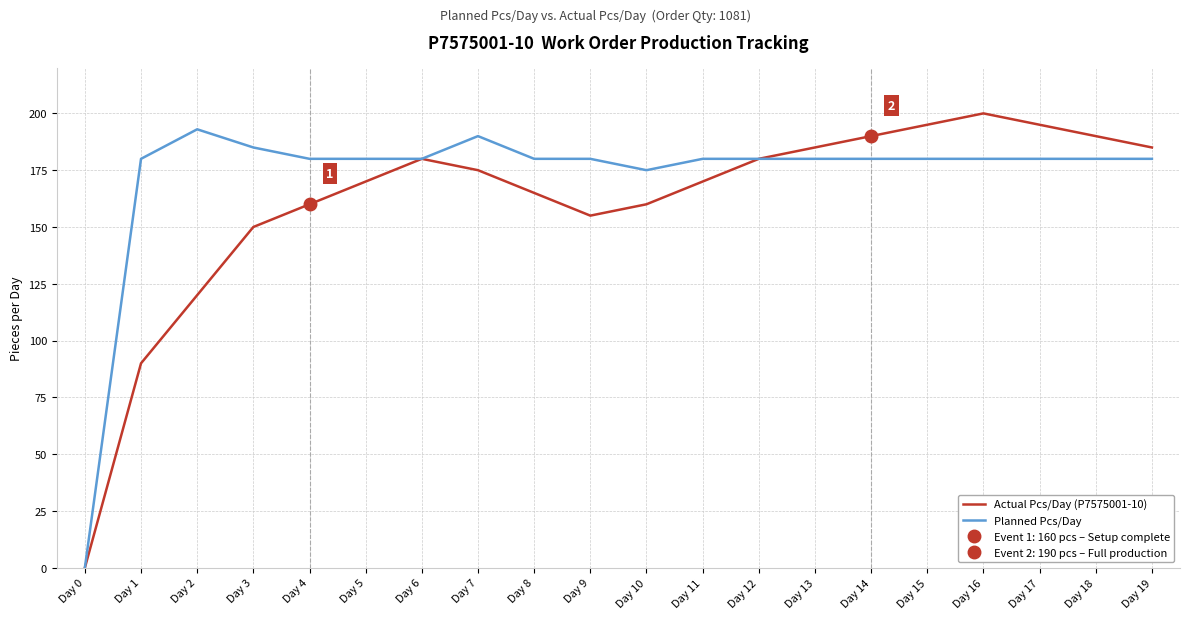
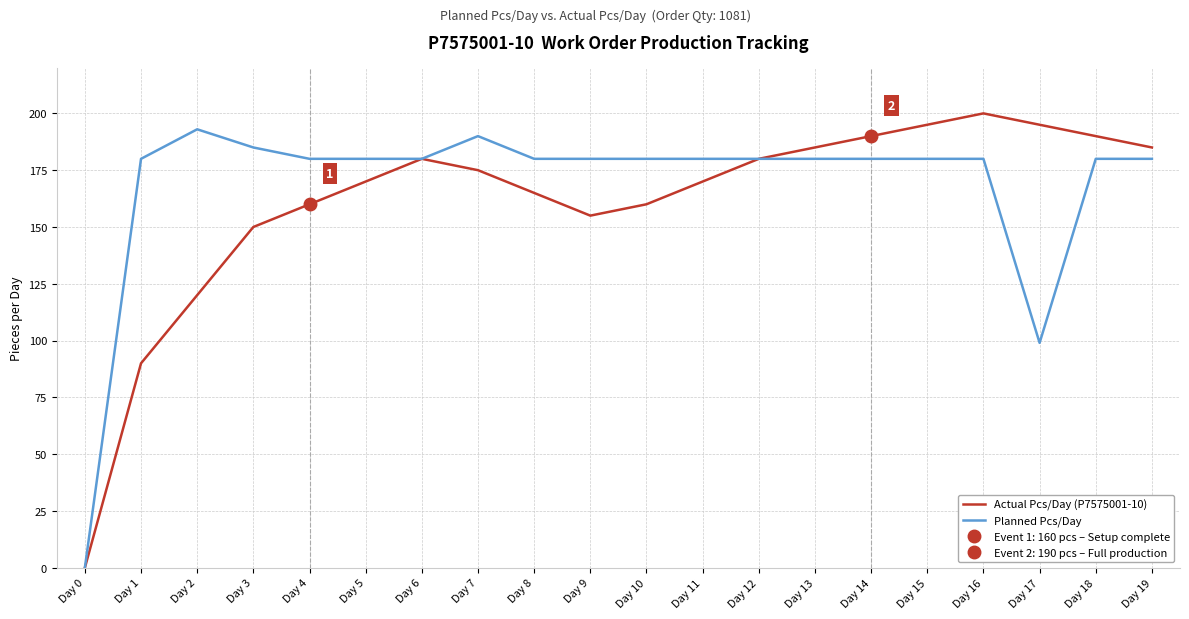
Planned Pcs/Day, Day 10: 175 -> 180
Planned Pcs/Day, Day 17: 180 -> 99
